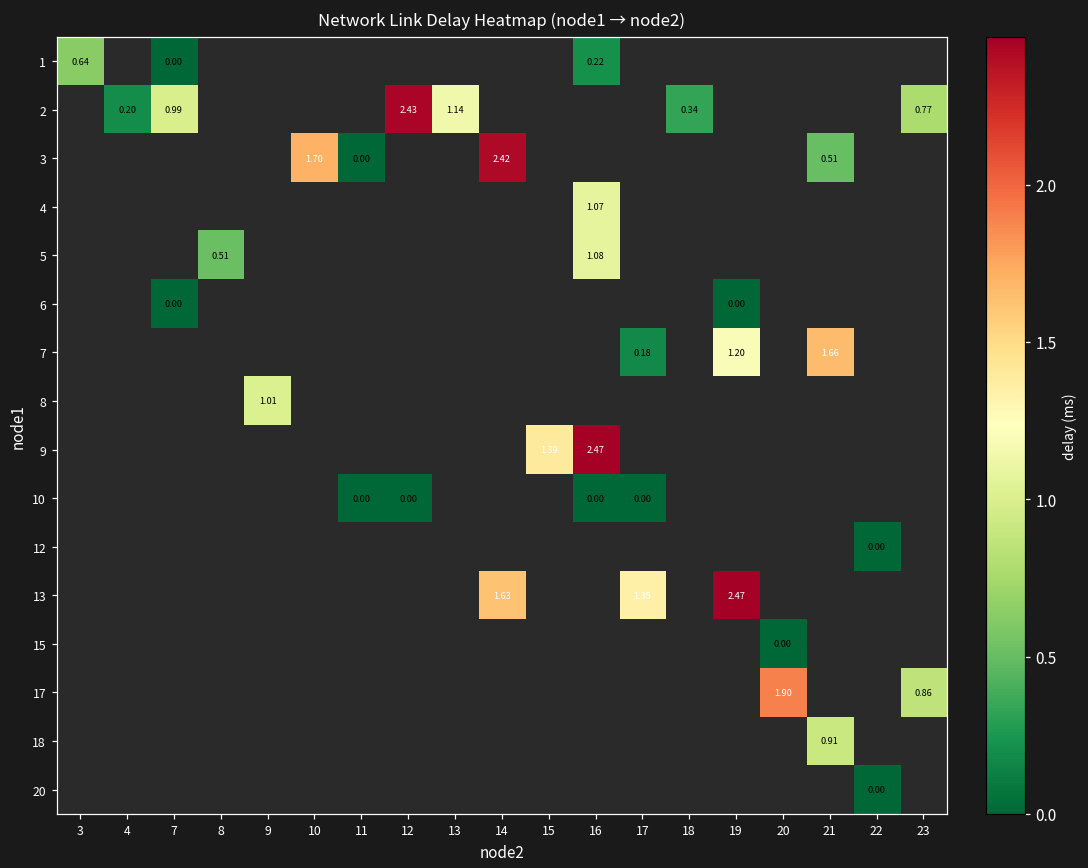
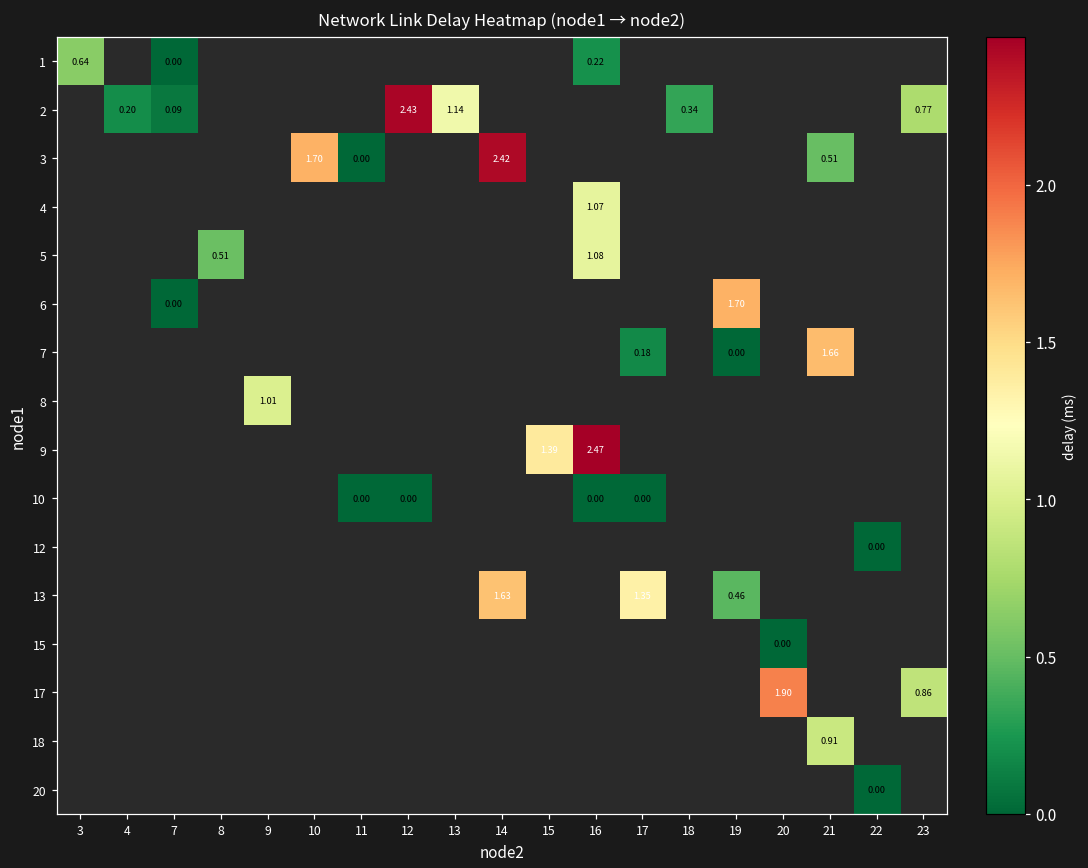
2, 7: 0.99 -> 0.09
6, 19: 0.00 -> 1.70
7, 19: 1.20 -> 0.00
13, 19: 2.47 -> 0.46
